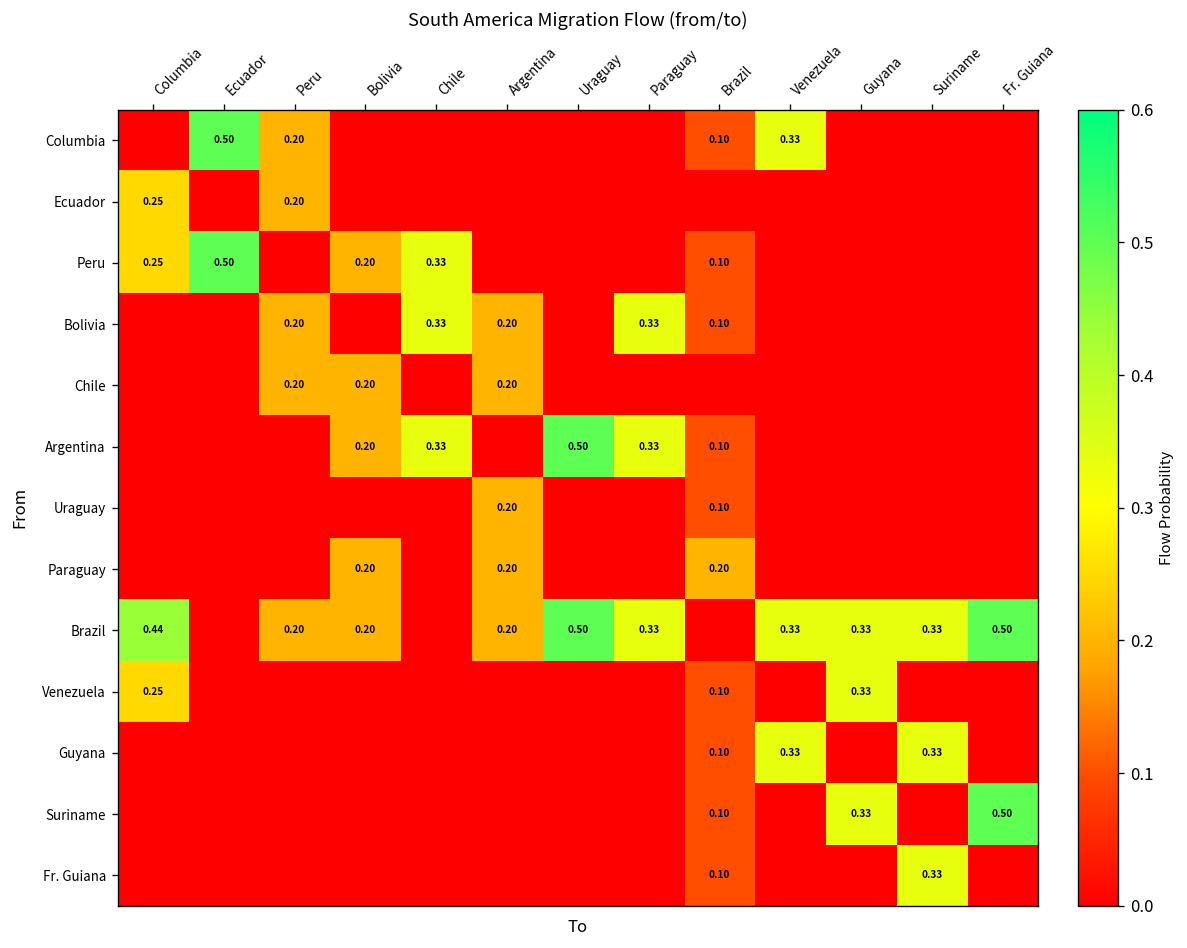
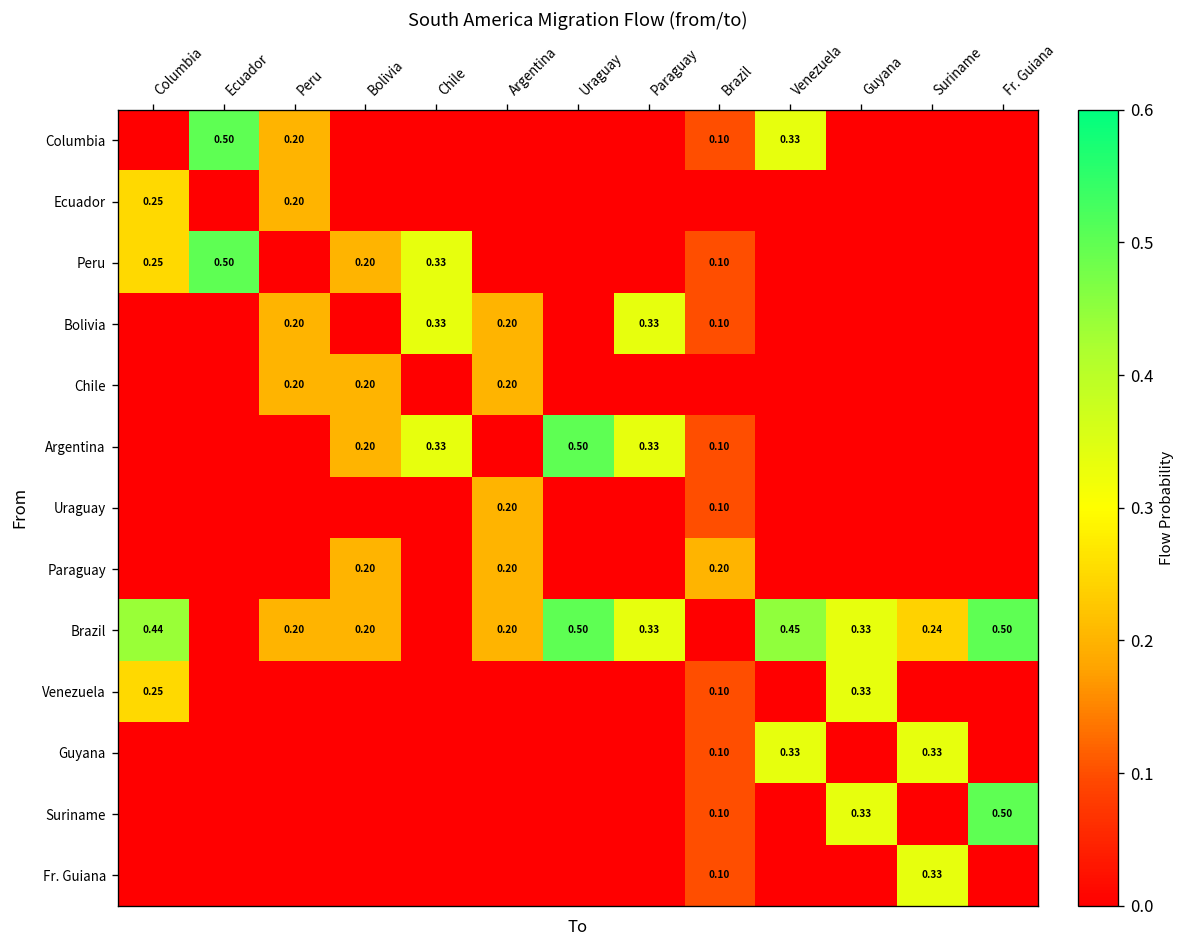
Brazil, Venezuela: 0.33 -> 0.45
Brazil, Suriname: 0.33 -> 0.24
